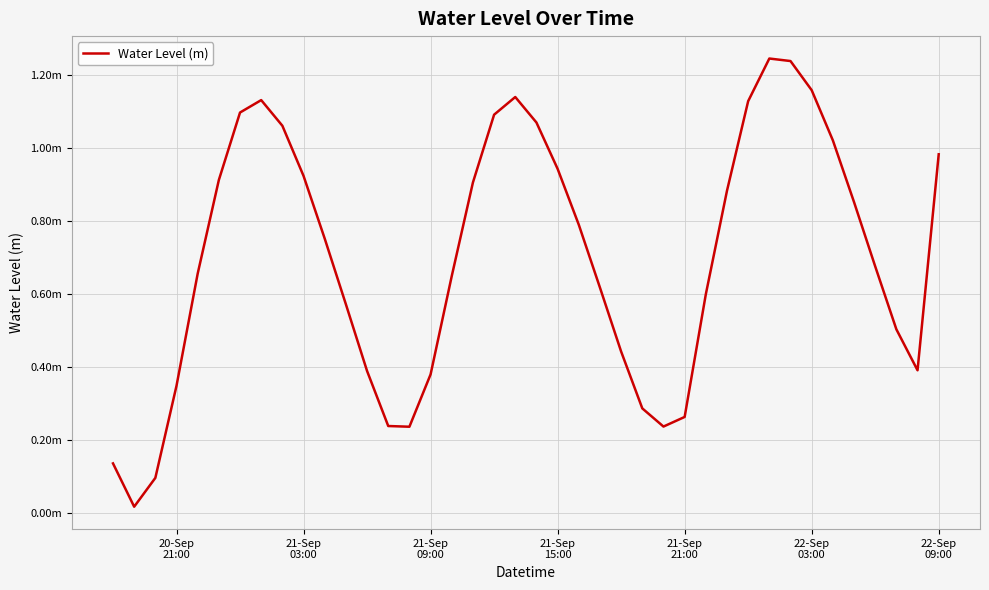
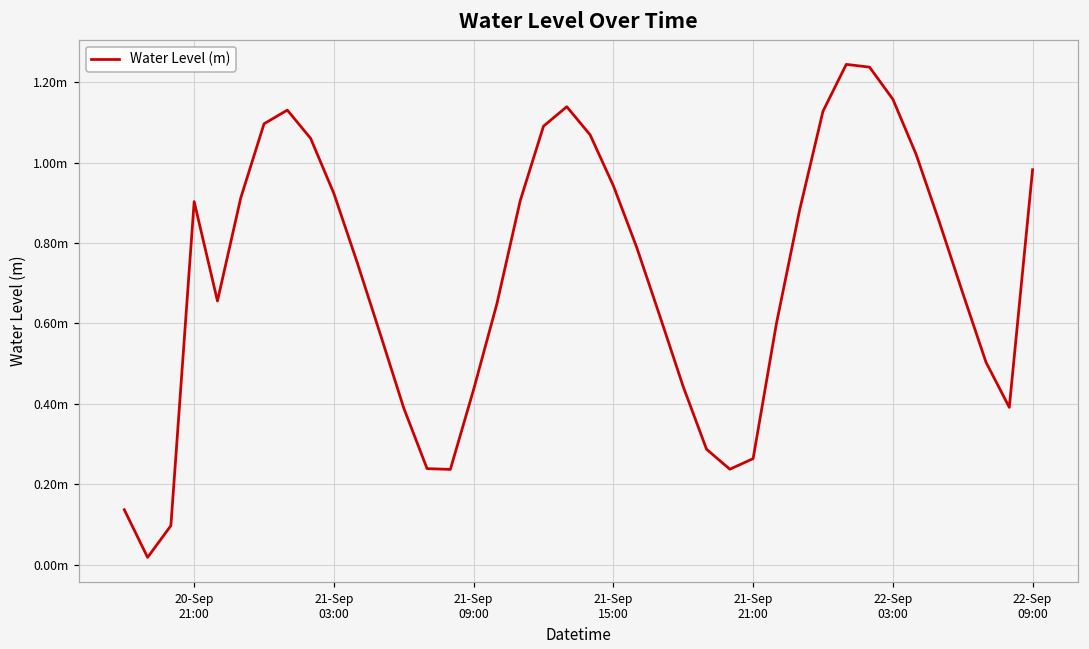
20-Sep 21:00: 0.35m -> 0.90m
21-Sep 09:00: 0.38m -> 0.44m
